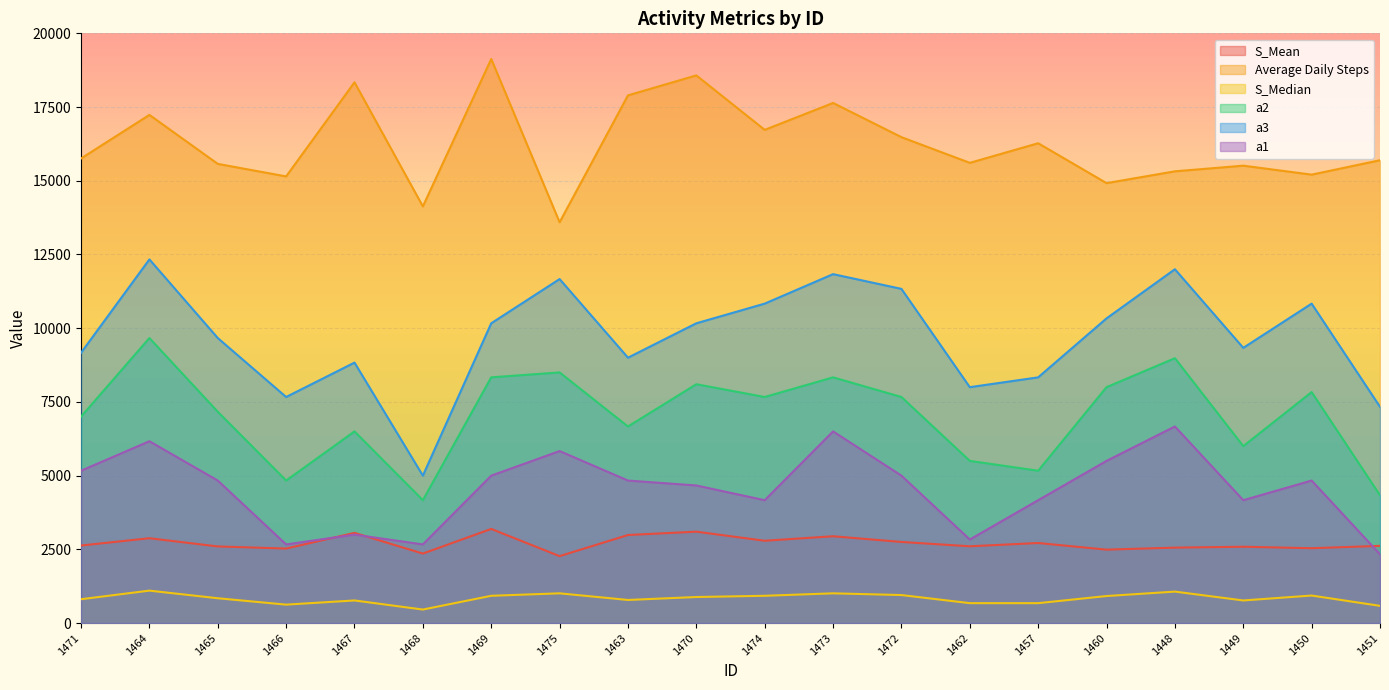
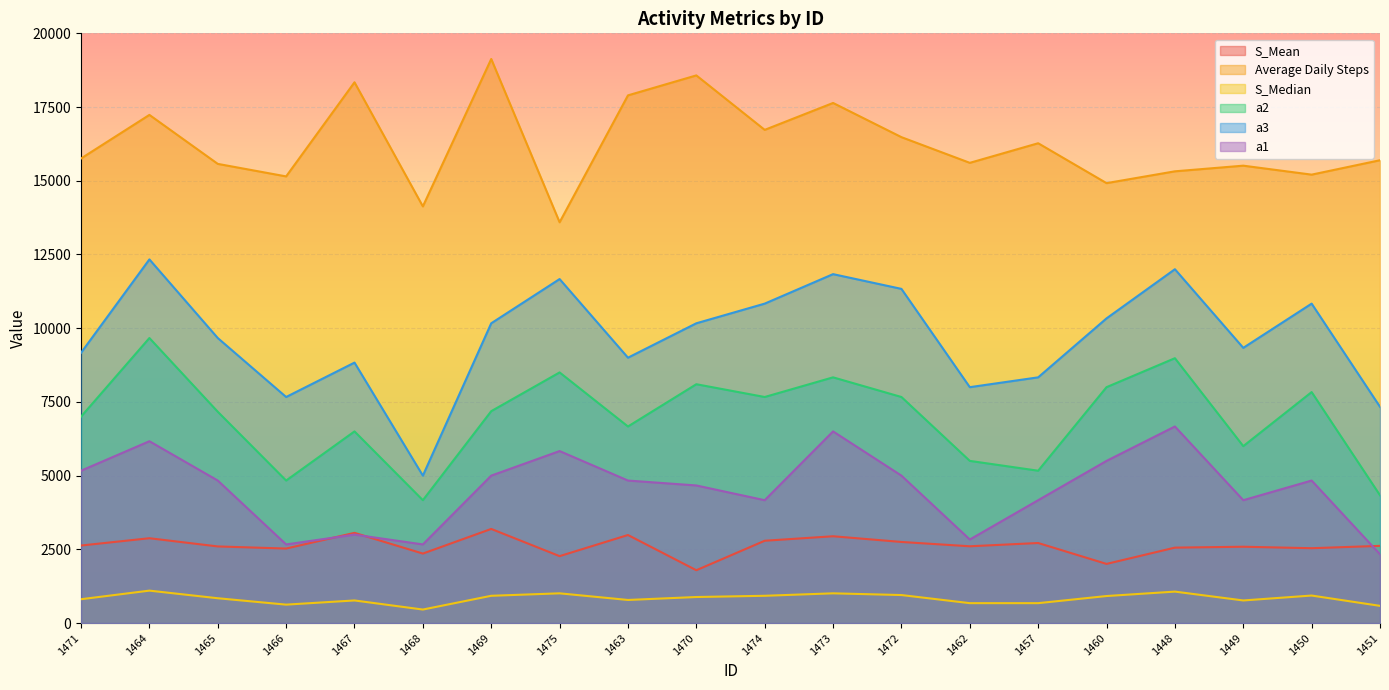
a2, 1469: 8300 -> 7200
S_Mean, 1470: 3100 -> 1800
S_Mean, 1460: 2500 -> 2000
